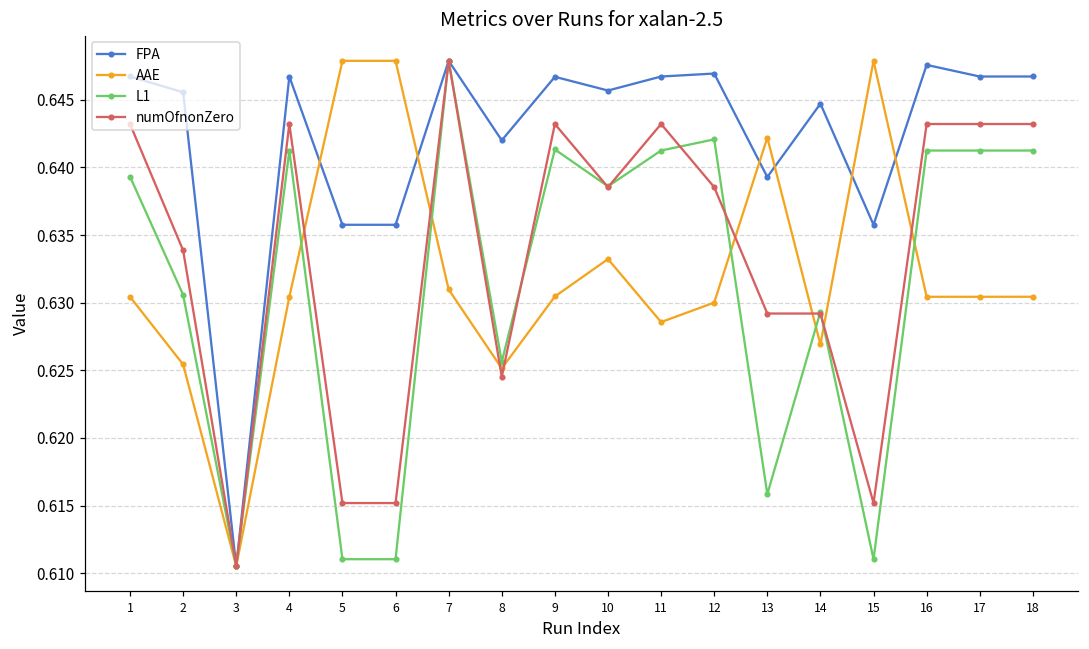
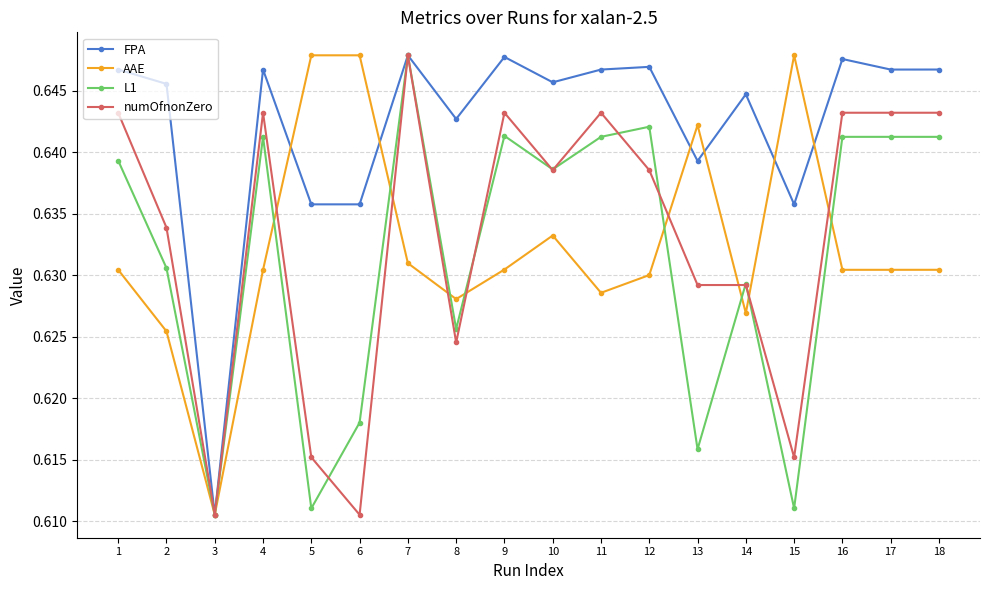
L1, 6: 0.6110 -> 0.6180
numOfnonZero, 6: 0.6152 -> 0.6105
FPA, 8: 0.6420 -> 0.6427
AAE, 8: 0.6251 -> 0.6281
FPA, 9: 0.6467 -> 0.6477
